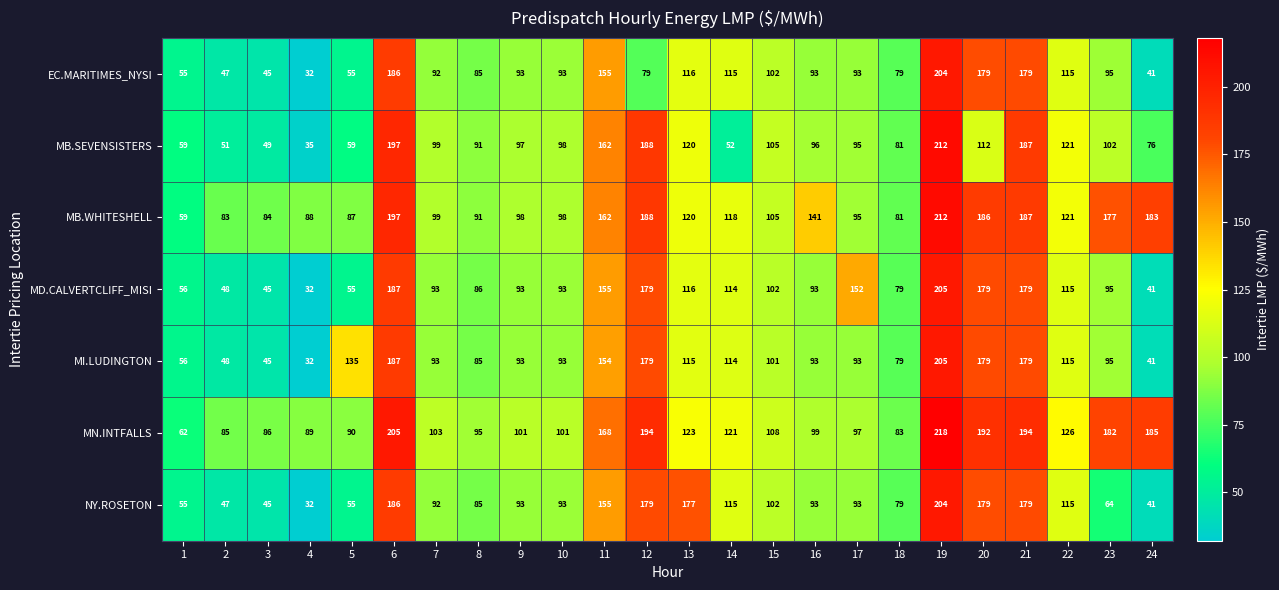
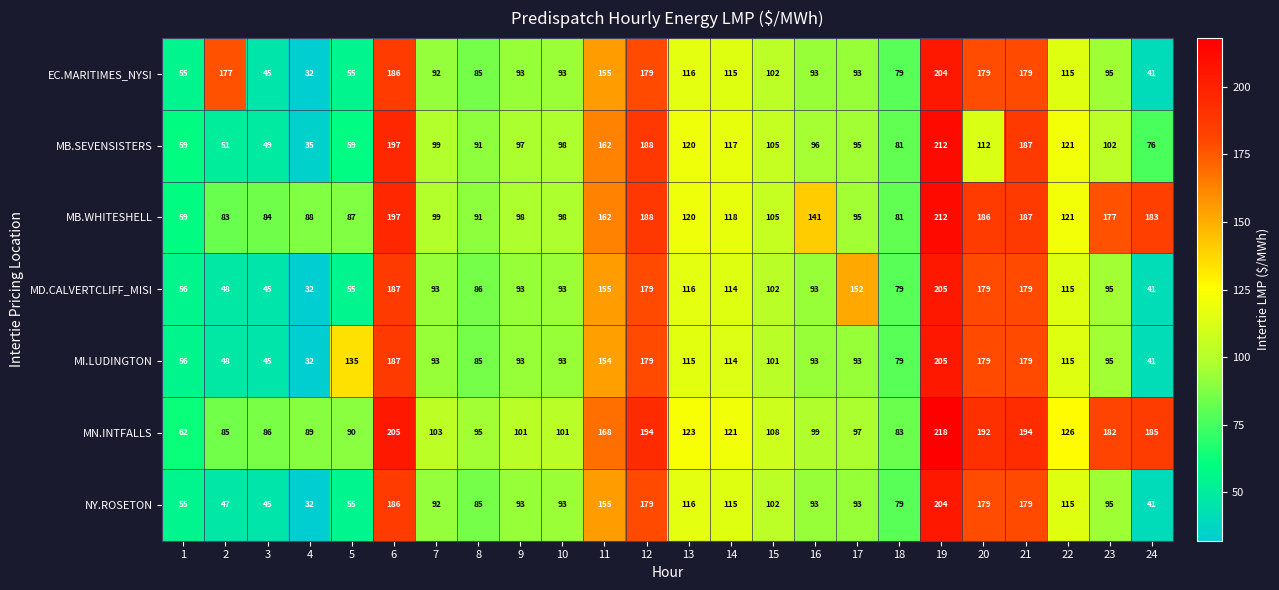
EC.MARITIMES_NYSI, 2: 47 -> 177
EC.MARITIMES_NYSI, 12: 79 -> 179
MB.SEVENSISTERS, 14: 52 -> 117
NY.ROSETON, 13: 177 -> 116
NY.ROSETON, 23: 64 -> 95
